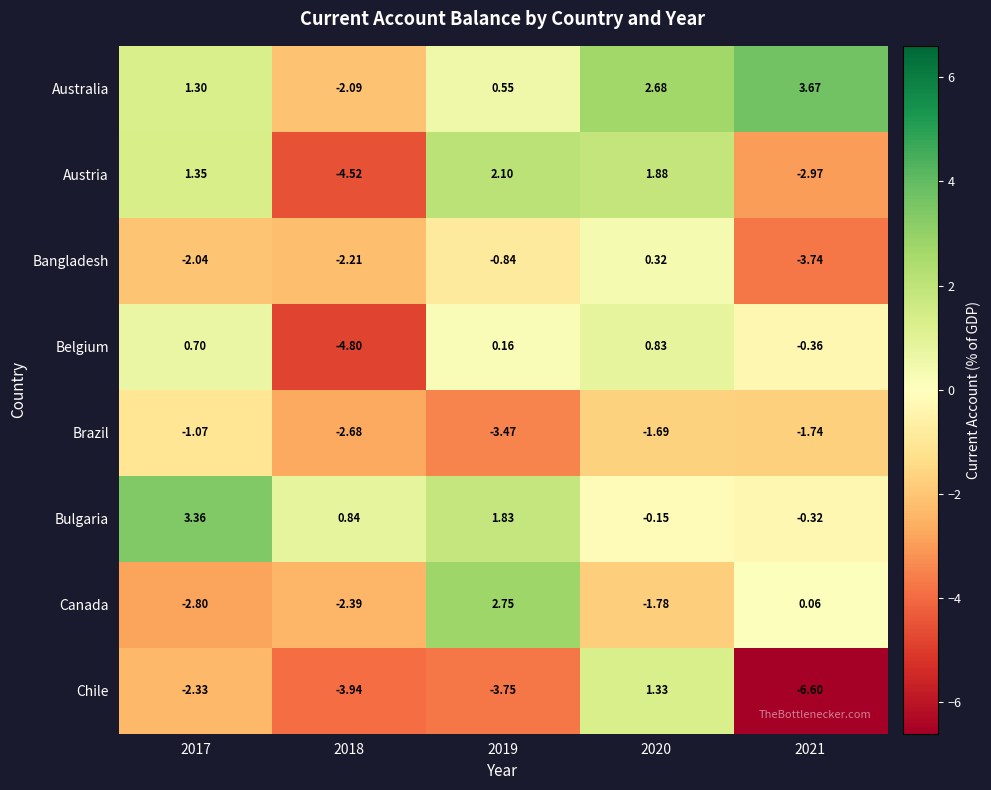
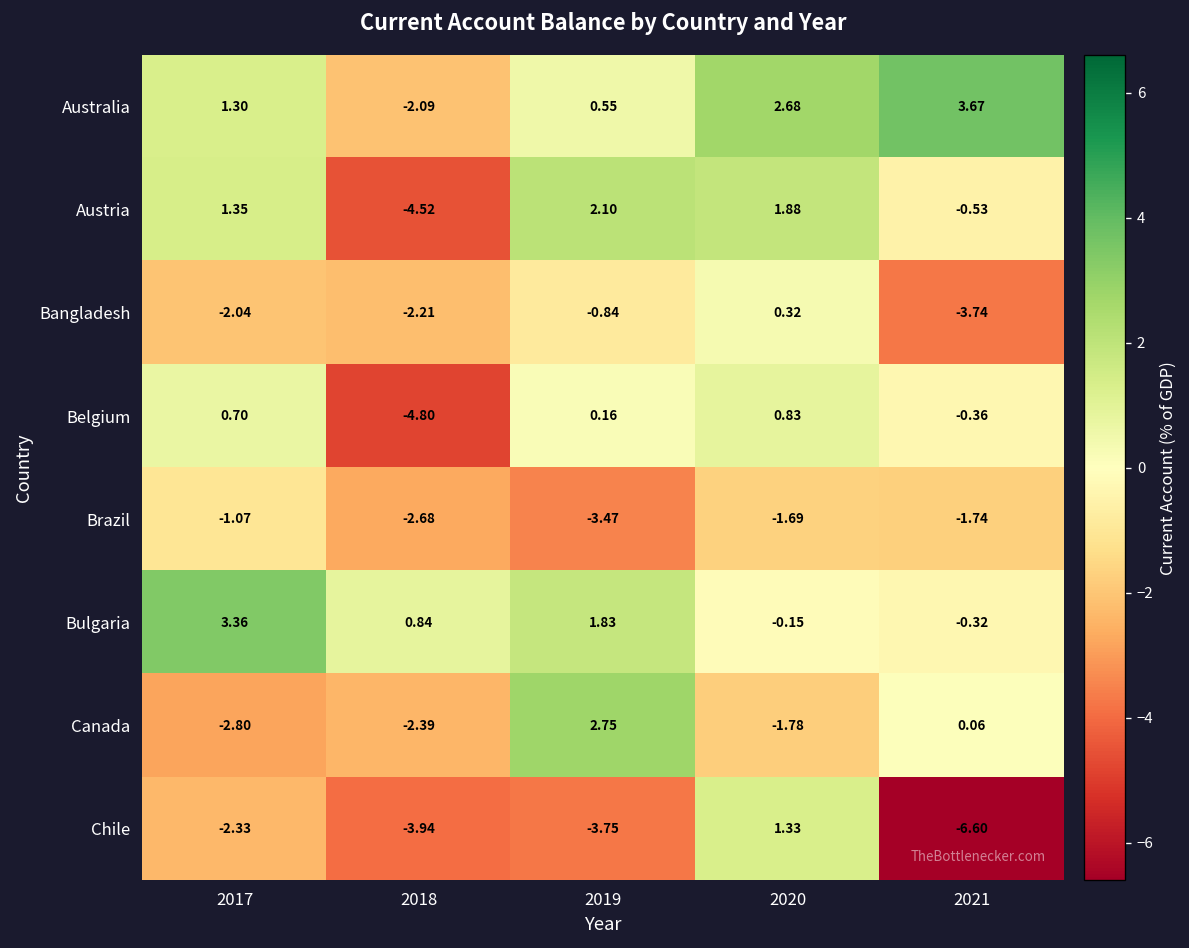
Austria, 2021: -2.97 -> -0.53
